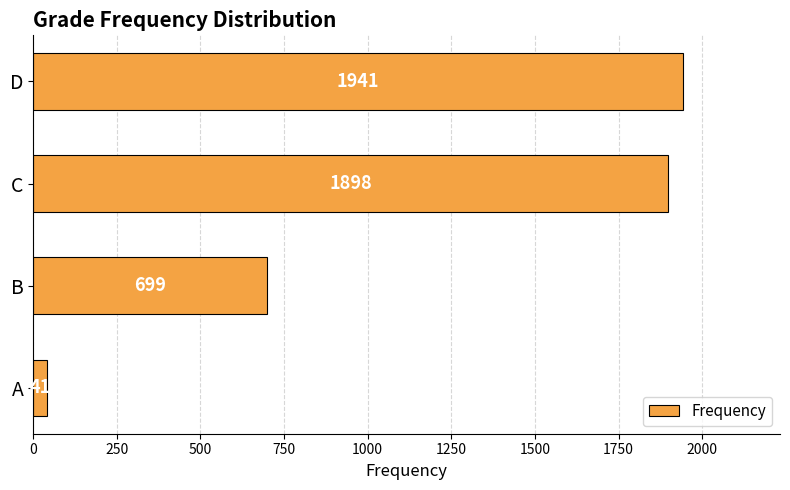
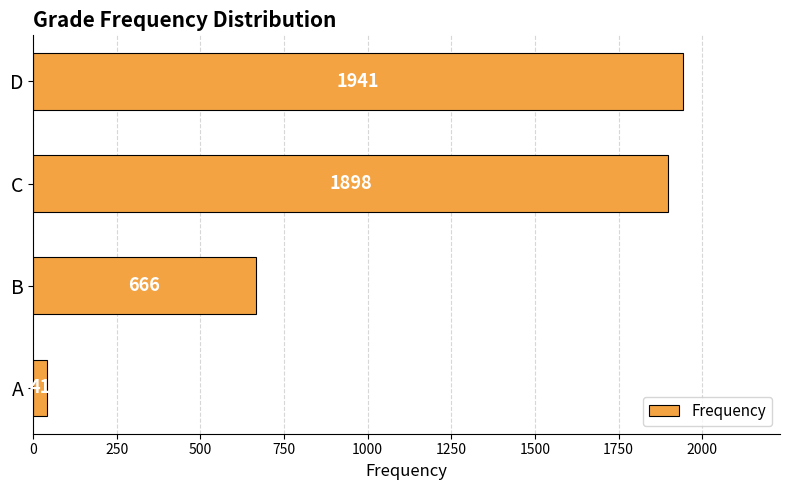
B: 699 -> 666
